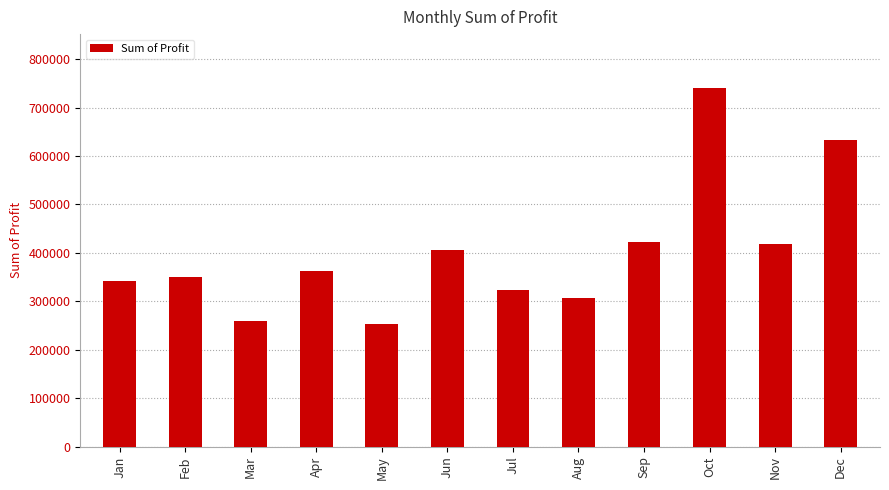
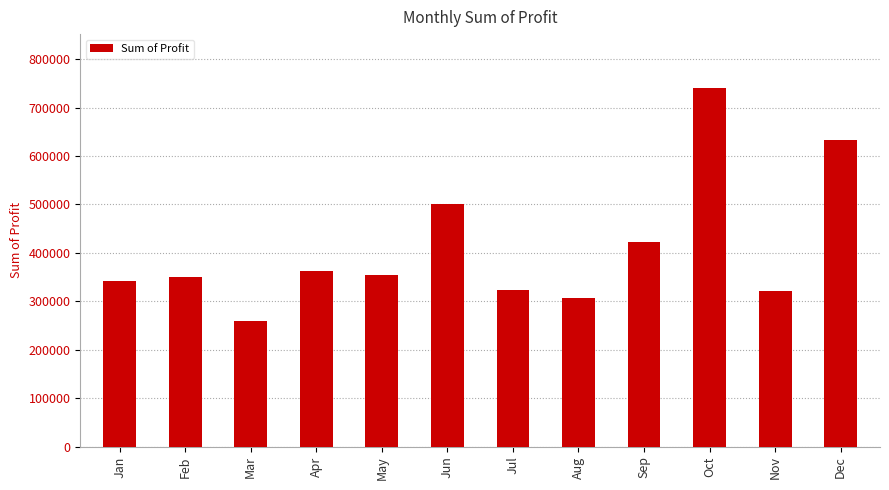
May: 250000 -> 350000
Jun: 410000 -> 500000
Nov: 420000 -> 320000
